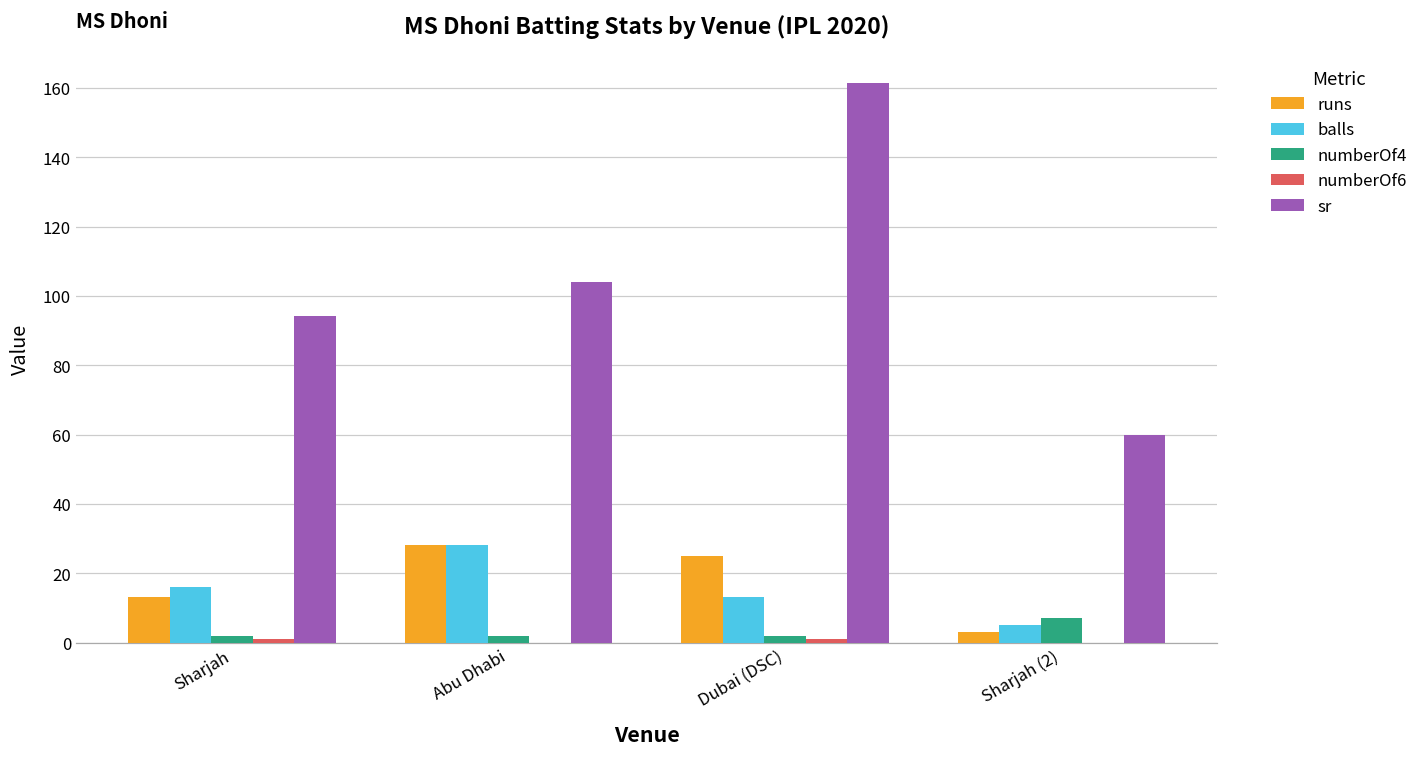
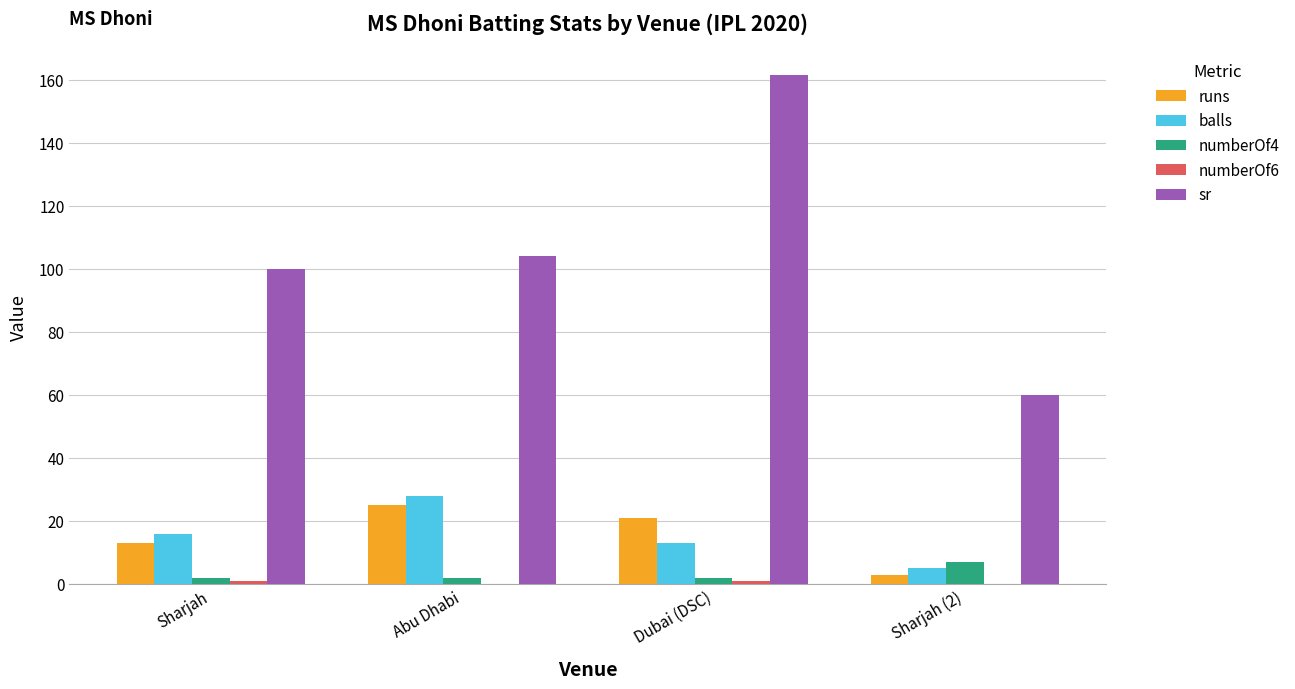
sr, Sharjah: 94 -> 100
runs, Abu Dhabi: 28 -> 25
runs, Dubai (DSC): 25 -> 21
